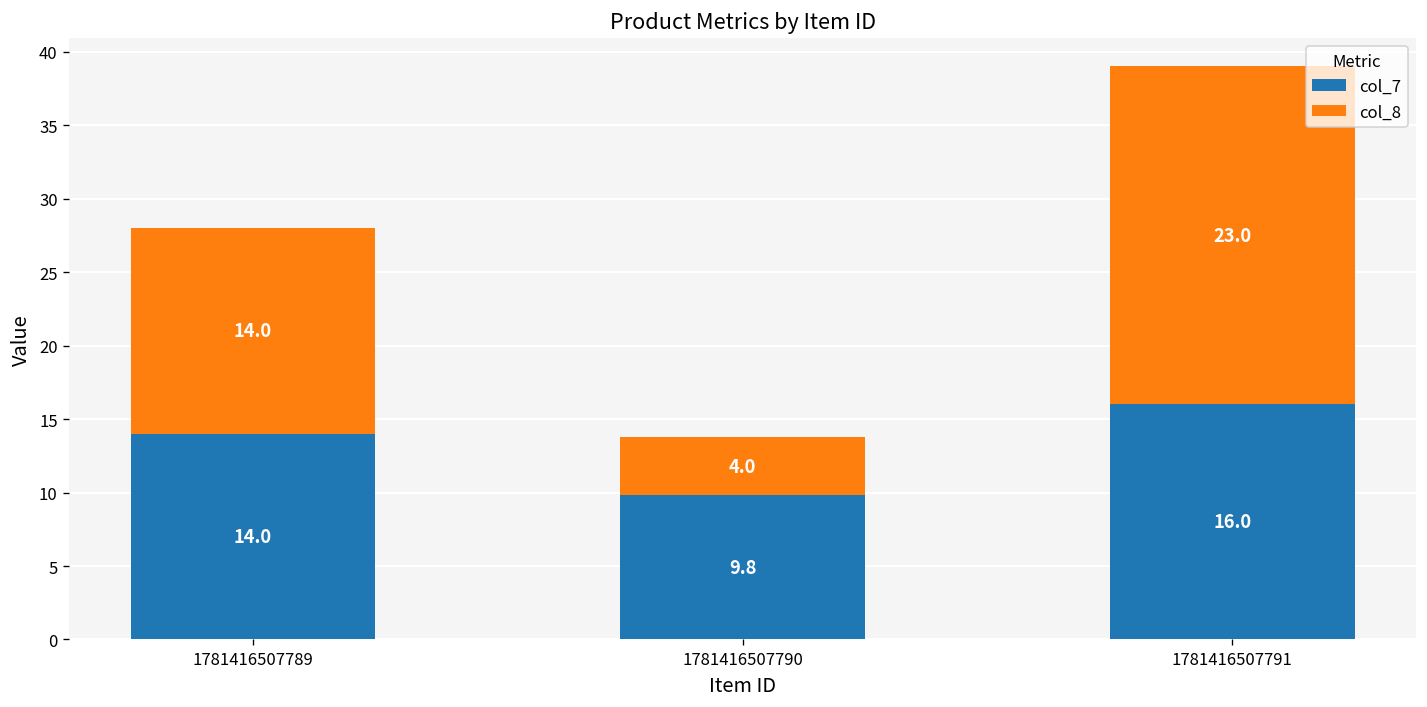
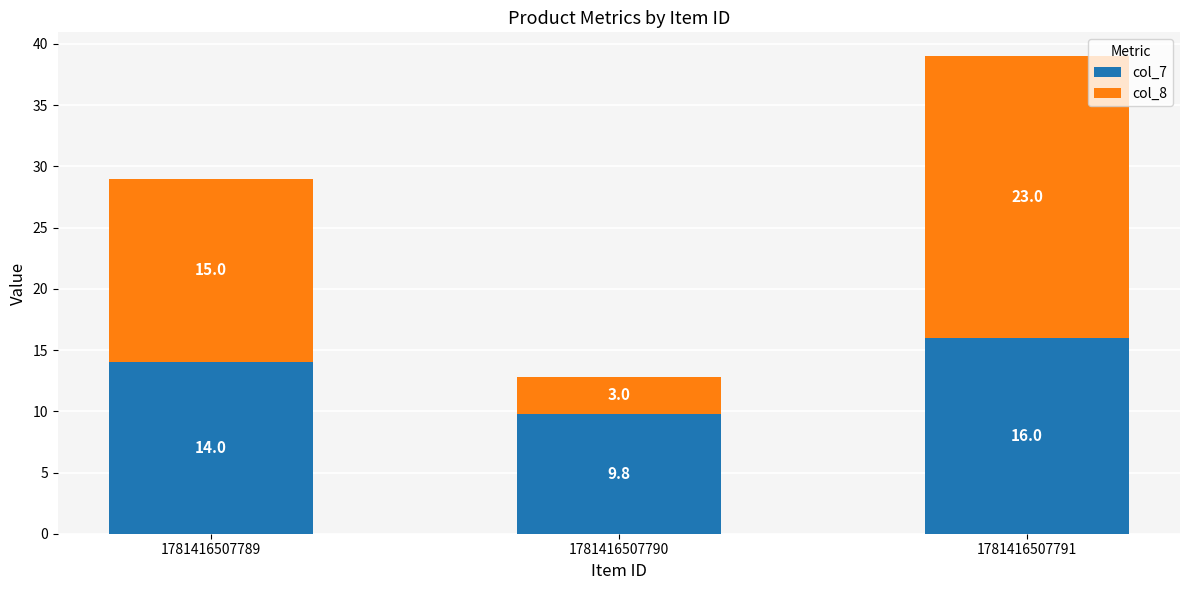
col_8, 1781416507789: 14.0 -> 15.0
col_8, 1781416507790: 4.0 -> 3.0
